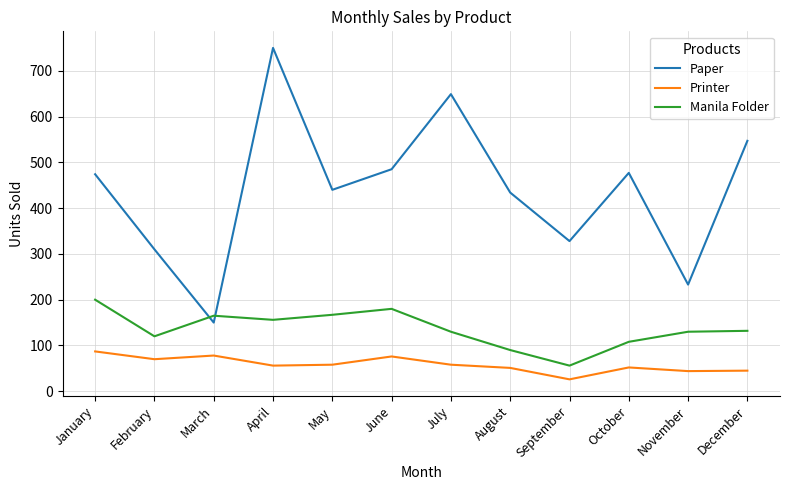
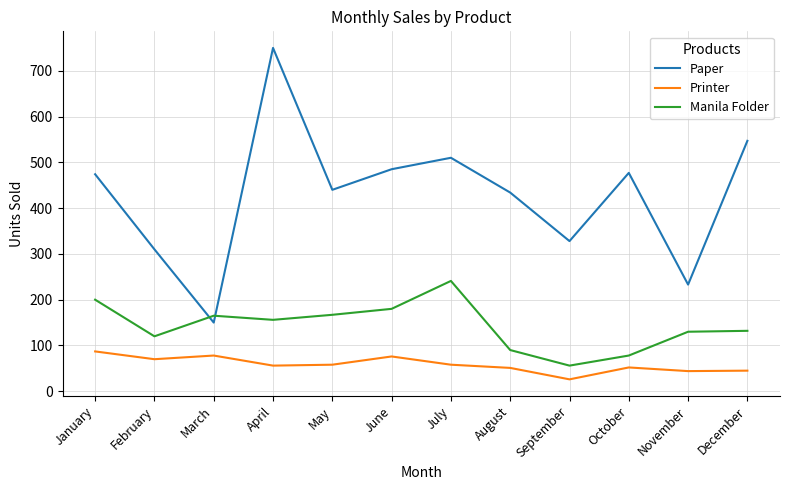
Paper, July: 650 -> 510
Manila Folder, July: 130 -> 240
Manila Folder, October: 110 -> 80
